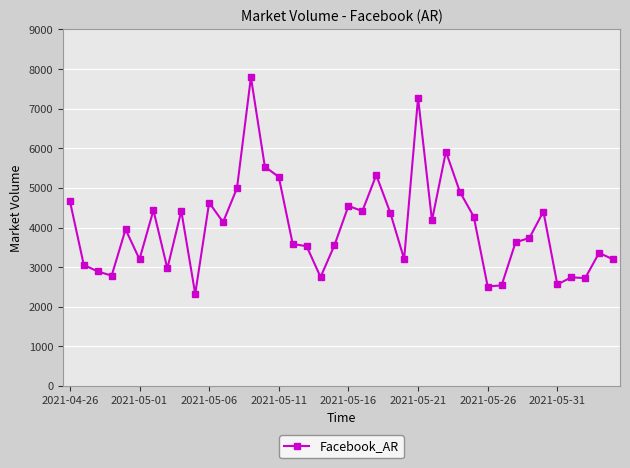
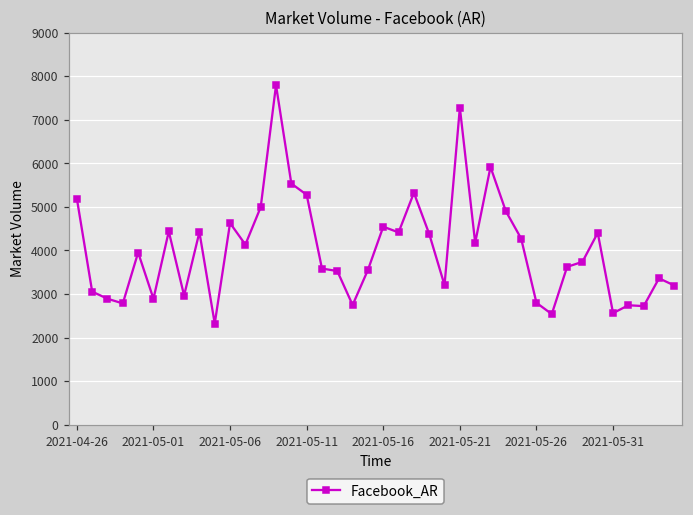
2021-04-26: 4700 -> 5200
2021-05-01: 3200 -> 2900
2021-05-26: 2500 -> 2800
